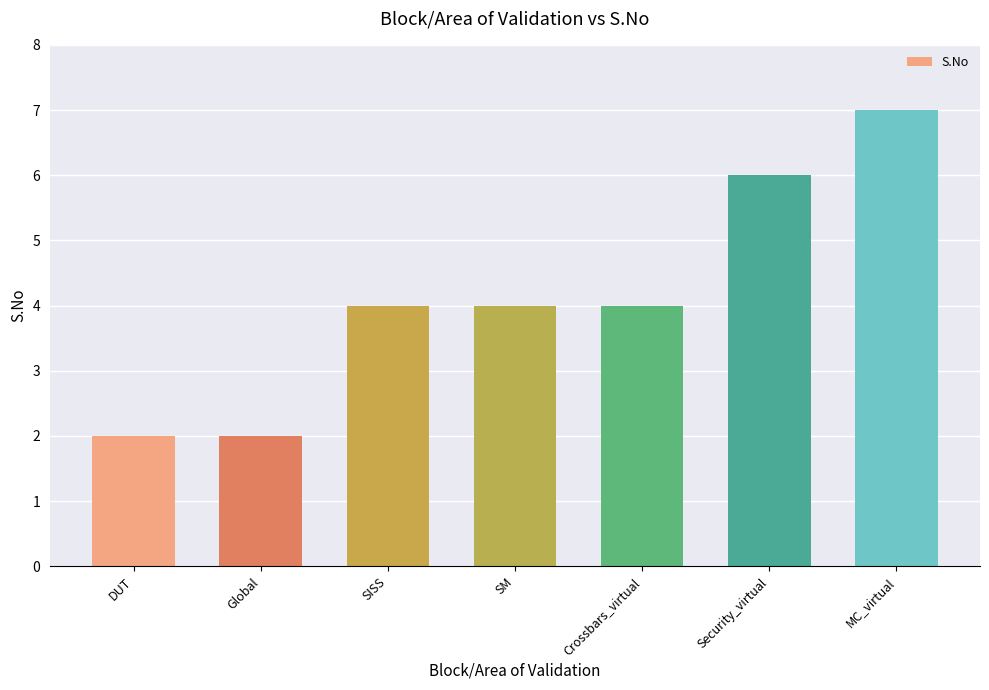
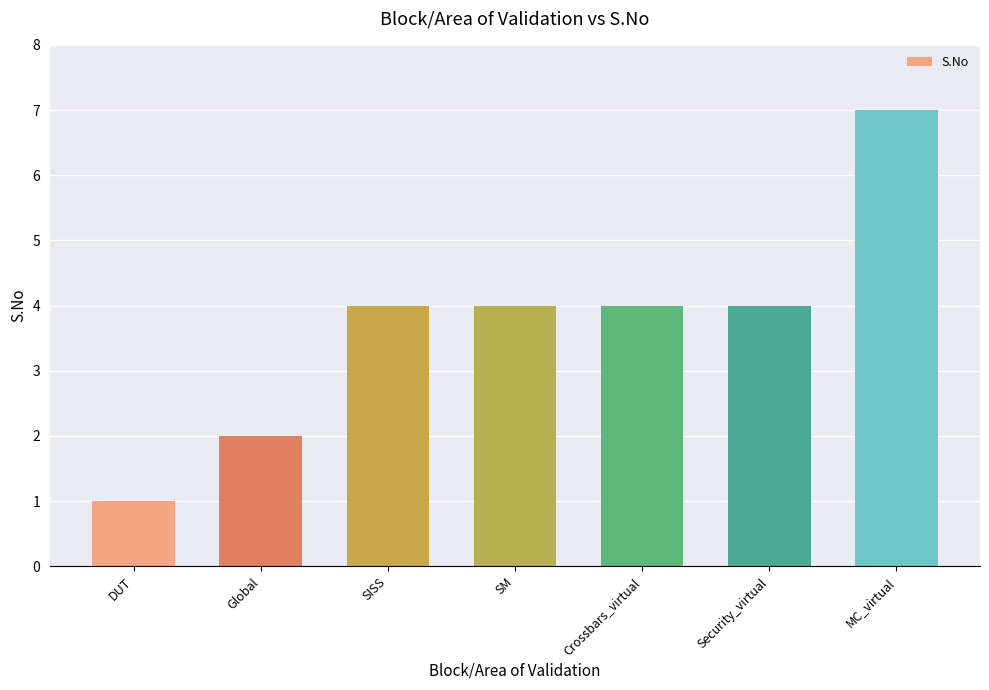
DUT: 2 -> 1
Security_virtual: 6 -> 4
